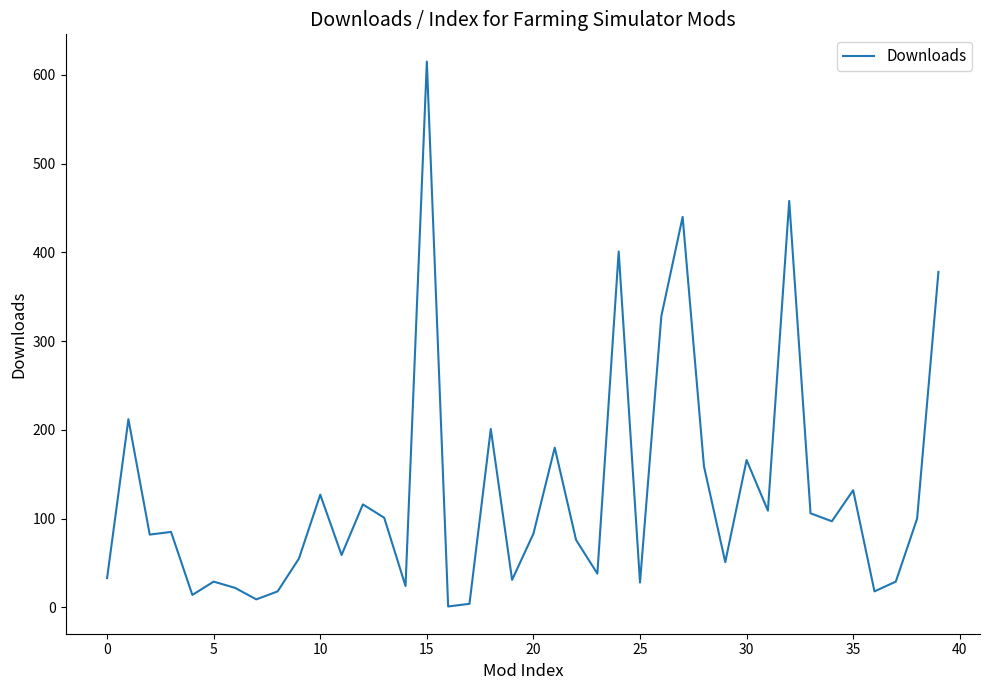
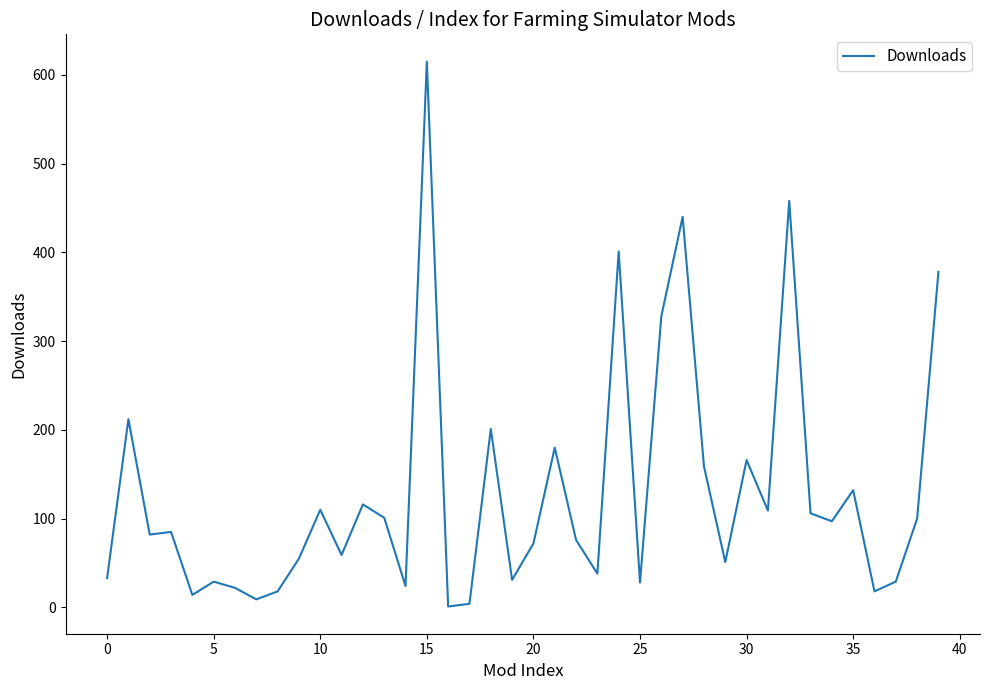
10: 130 -> 110
20: 80 -> 70
